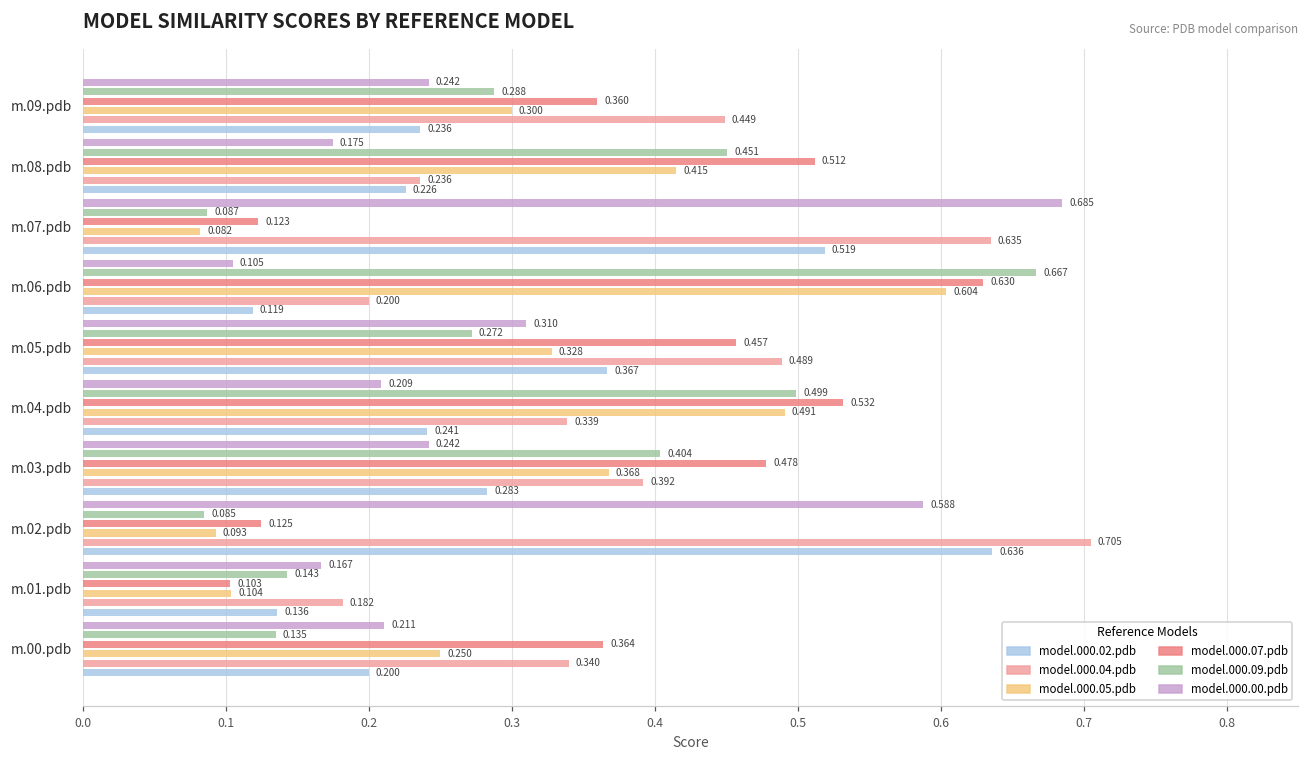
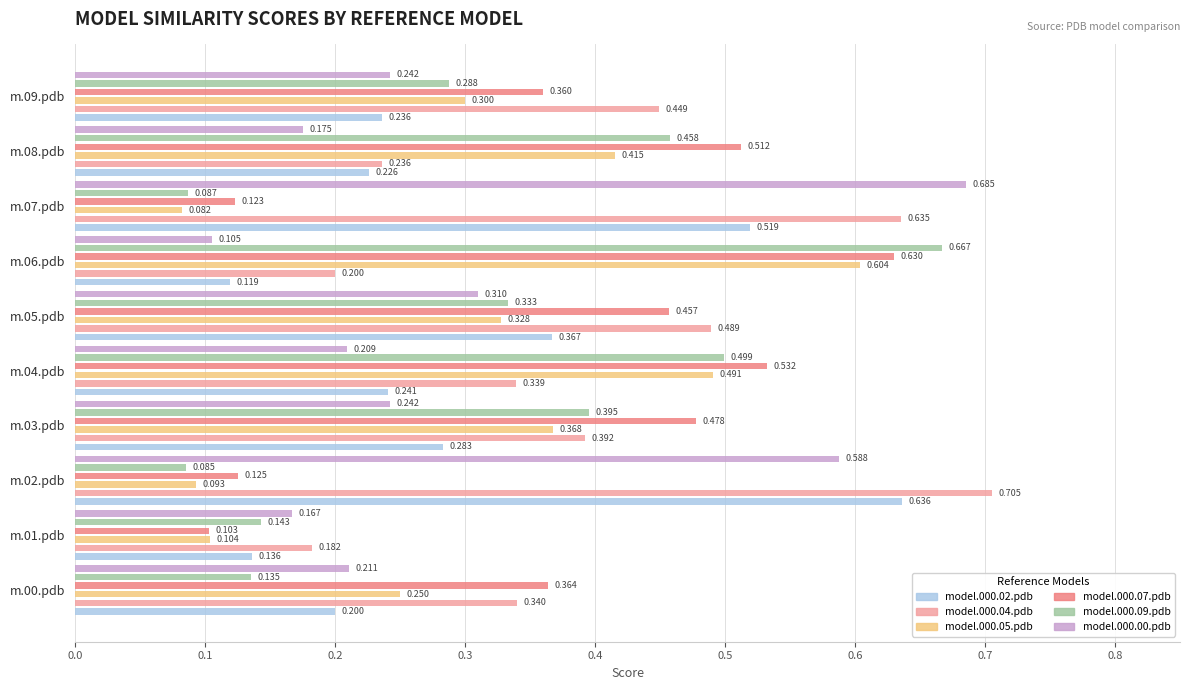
model.000.09.pdb, m.08.pdb: 0.451 -> 0.458
model.000.09.pdb, m.05.pdb: 0.272 -> 0.333
model.000.09.pdb, m.03.pdb: 0.404 -> 0.395
